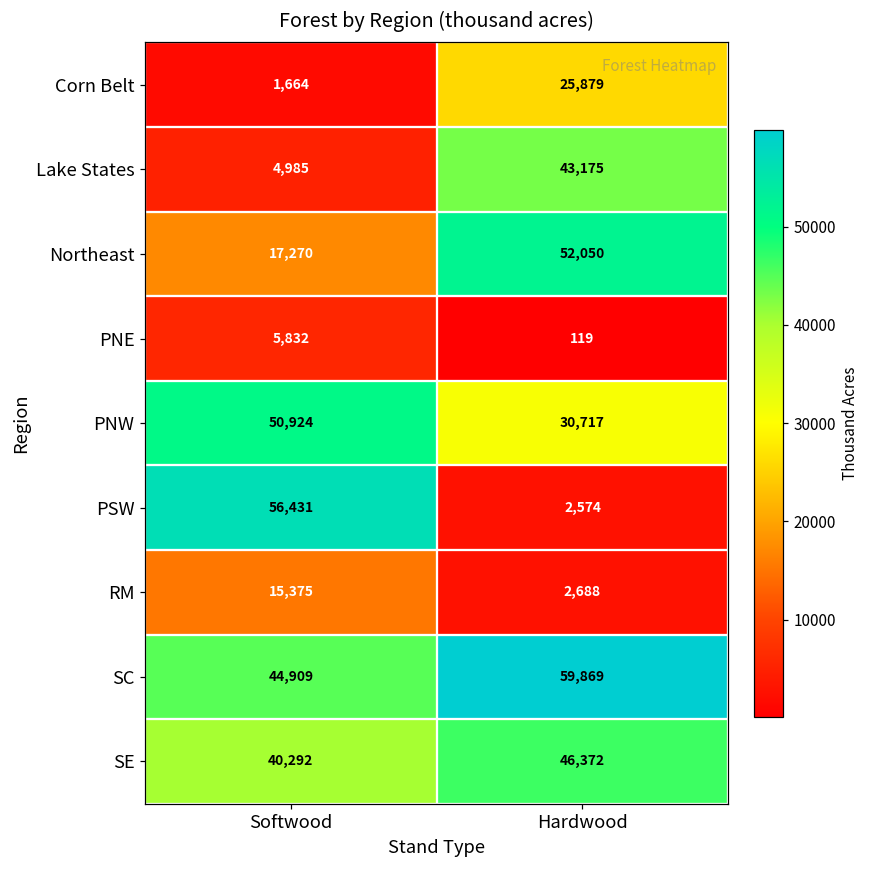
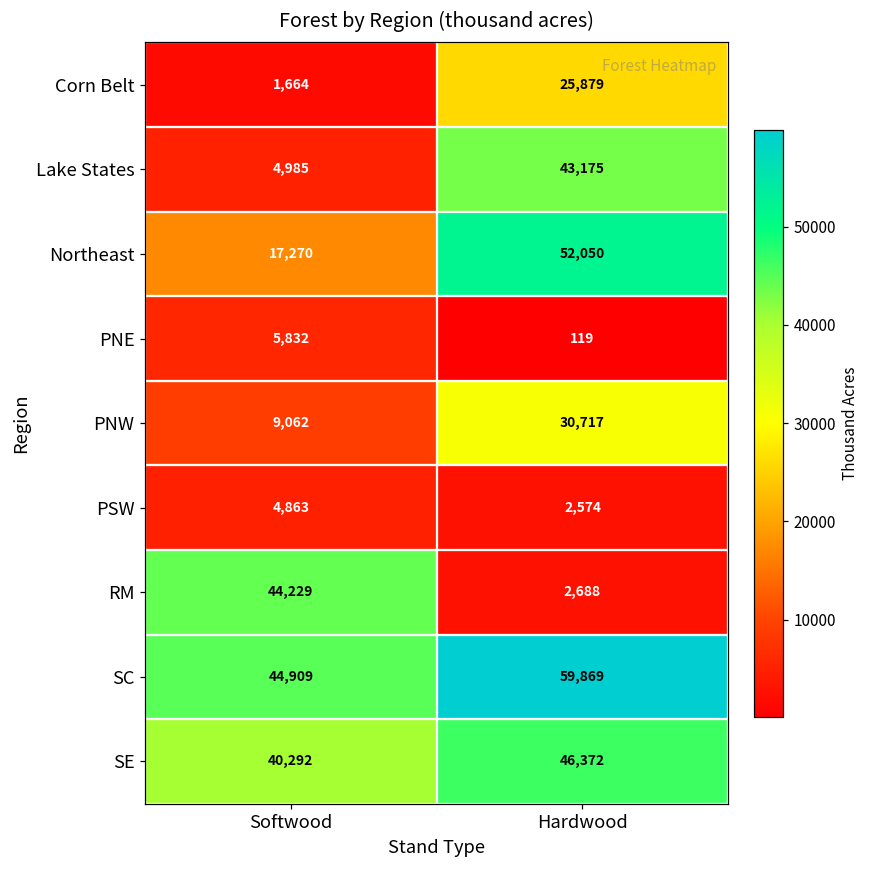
PNW, Softwood: 50,924 -> 9,062
PSW, Softwood: 56,431 -> 4,863
RM, Softwood: 15,375 -> 44,229
